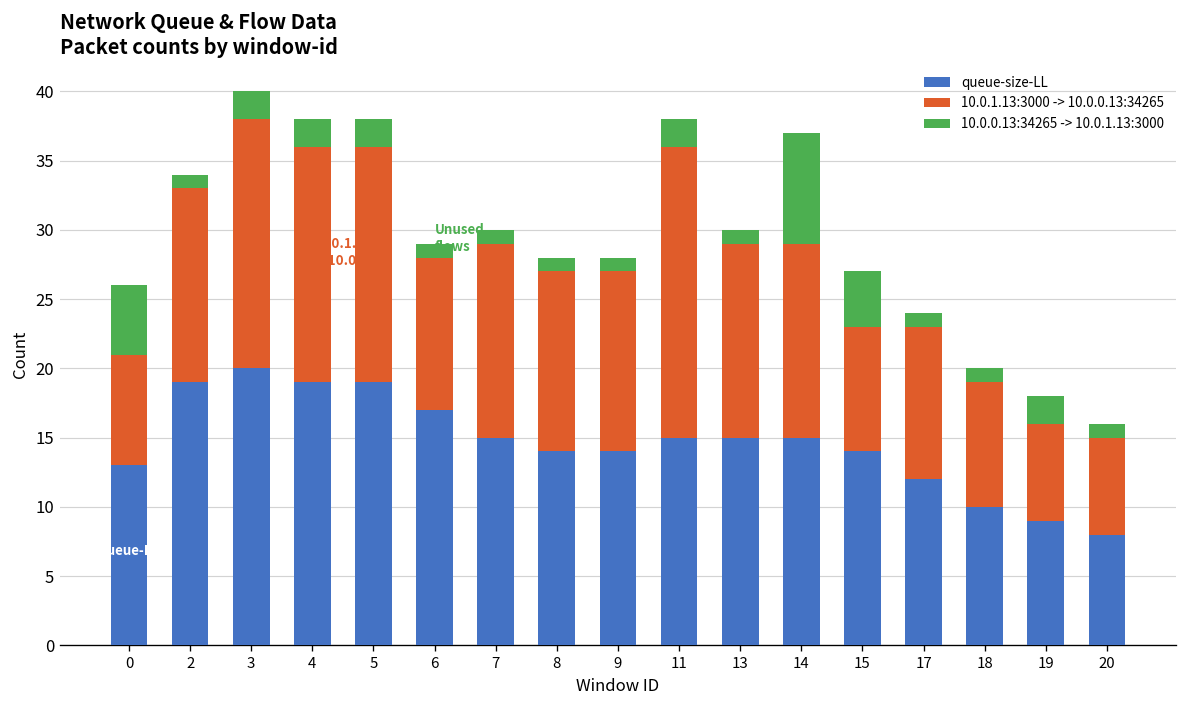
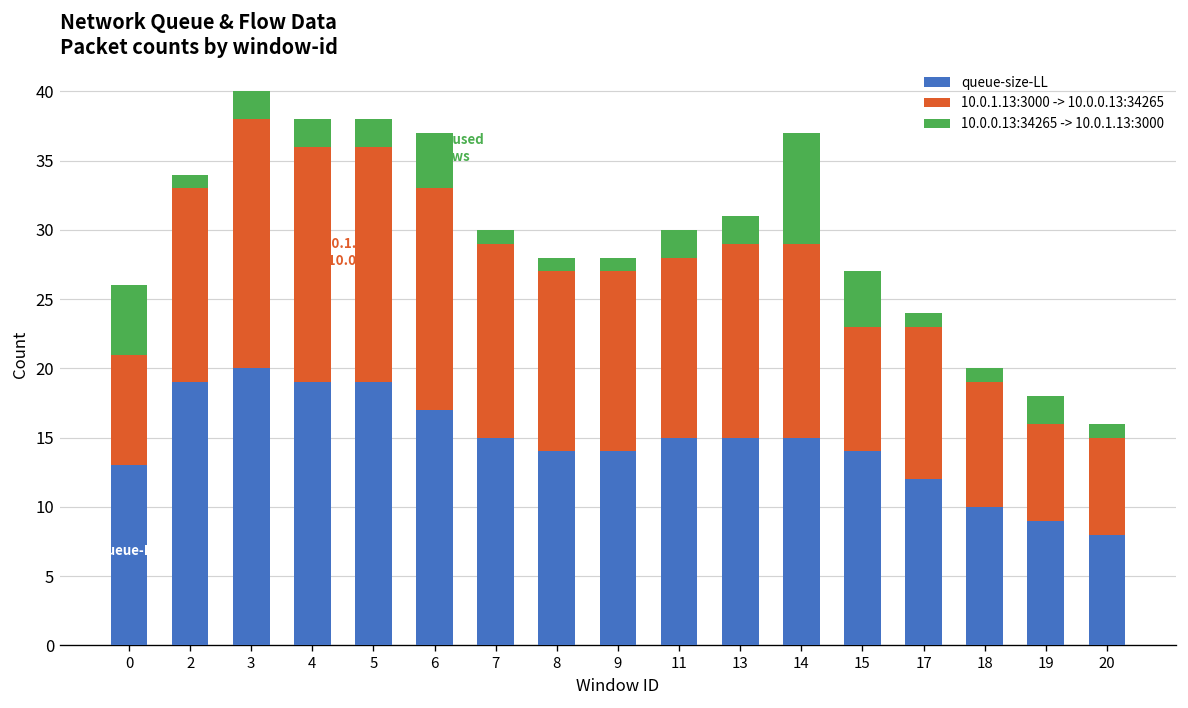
10.0.1.13:3000 -> 10.0.0.13:34265, 6: 11 -> 16
10.0.0.13:34265 -> 10.0.1.13:3000, 6: 1 -> 4
10.0.1.13:3000 -> 10.0.0.13:34265, 11: 21 -> 13
10.0.0.13:34265 -> 10.0.1.13:3000, 13: 1 -> 2
